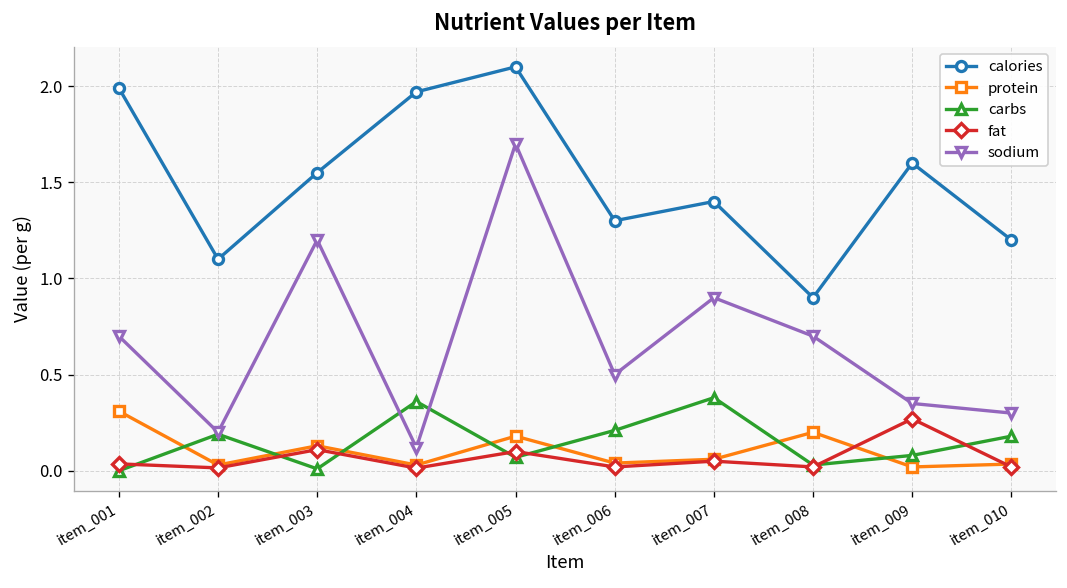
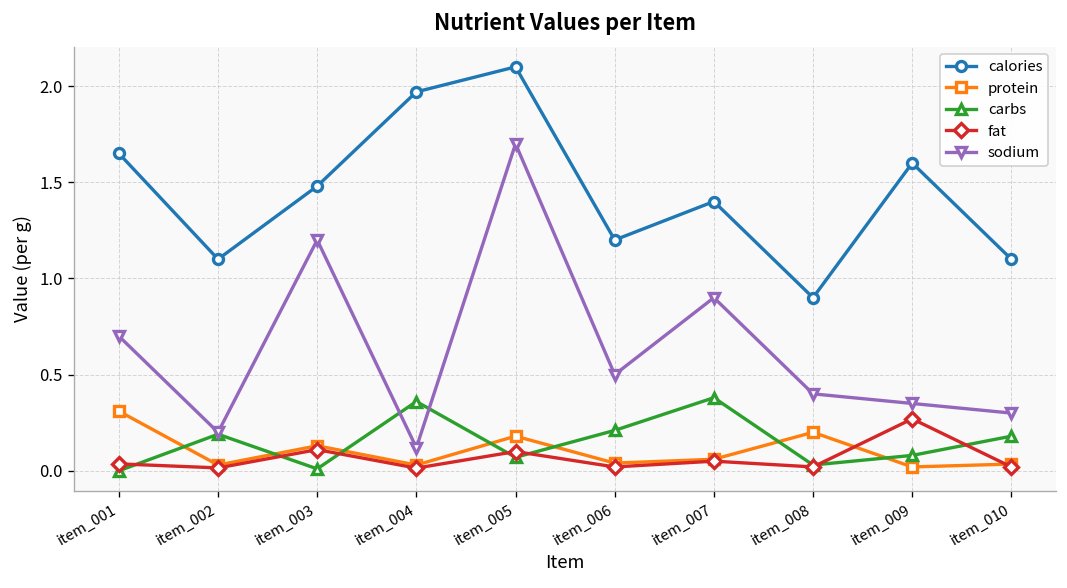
calories, item_001: 1.99 -> 1.65
calories, item_003: 1.55 -> 1.48
calories, item_006: 1.3 -> 1.2
sodium, item_008: 0.7 -> 0.4
calories, item_010: 1.2 -> 1.1
